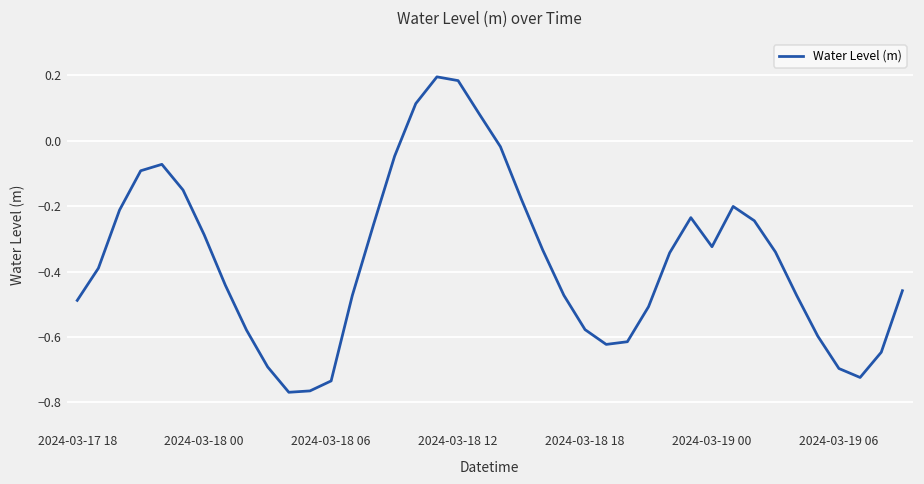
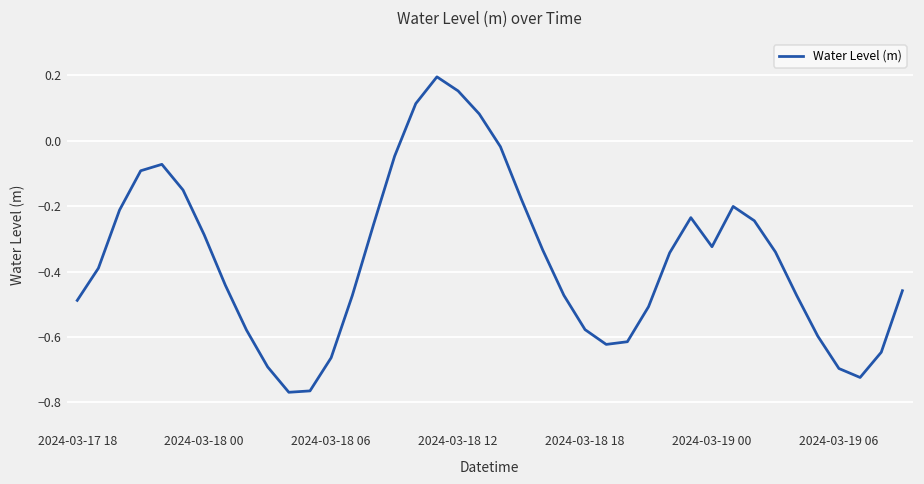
2024-03-18 06: -0.73 -> -0.66
2024-03-18 12: 0.18 -> 0.15
